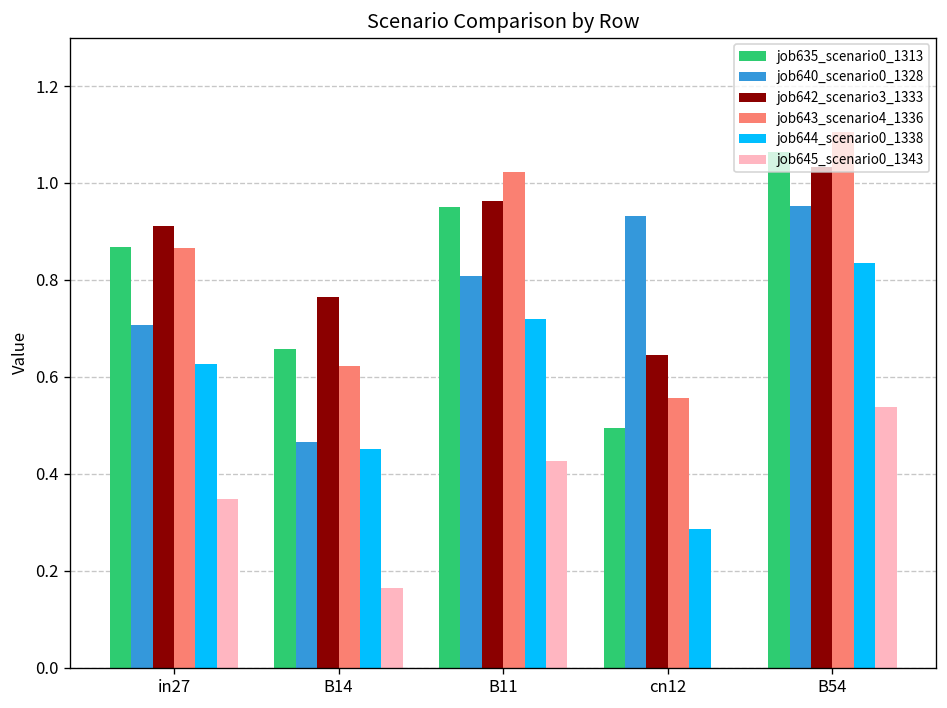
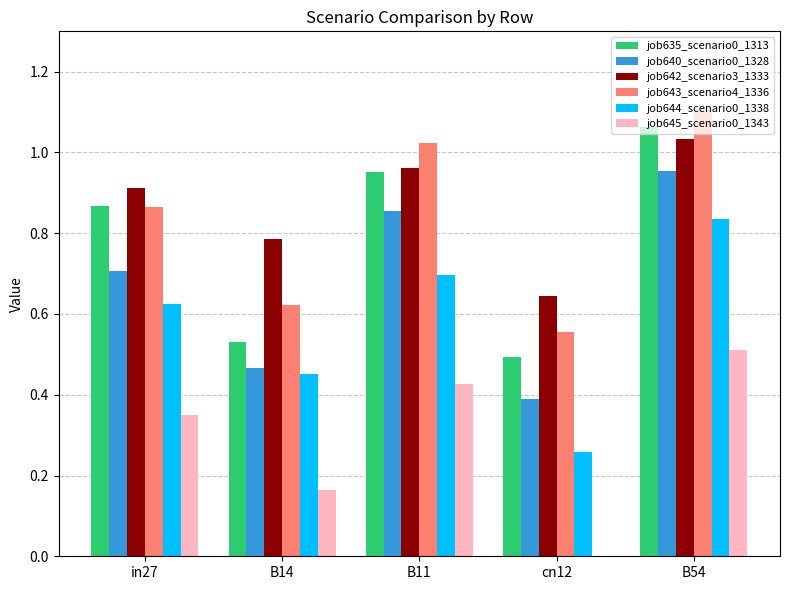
job635_scenario0_1313, B14: 0.66 -> 0.53
job642_scenario3_1333, B14: 0.77 -> 0.79
job640_scenario0_1328, B11: 0.81 -> 0.85
job644_scenario0_1338, B11: 0.72 -> 0.70
job640_scenario0_1328, cn12: 0.93 -> 0.39
job644_scenario0_1338, cn12: 0.29 -> 0.26
job645_scenario0_1343, B54: 0.54 -> 0.51
